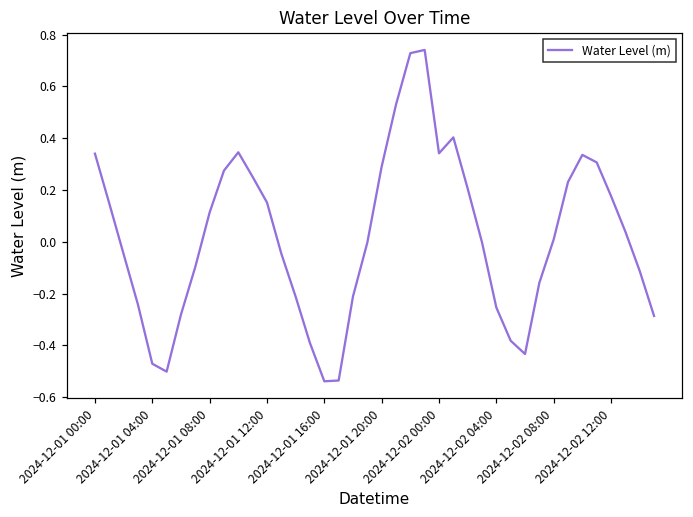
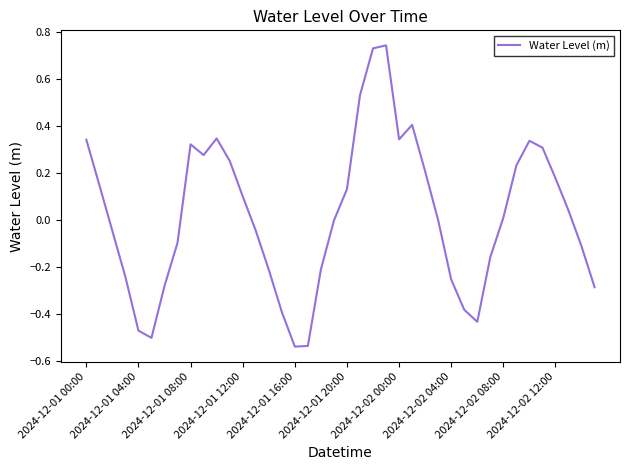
2024-12-01 08:00: 0.11 -> 0.32
2024-12-01 12:00: 0.15 -> 0.10
2024-12-01 20:00: 0.29 -> 0.13
